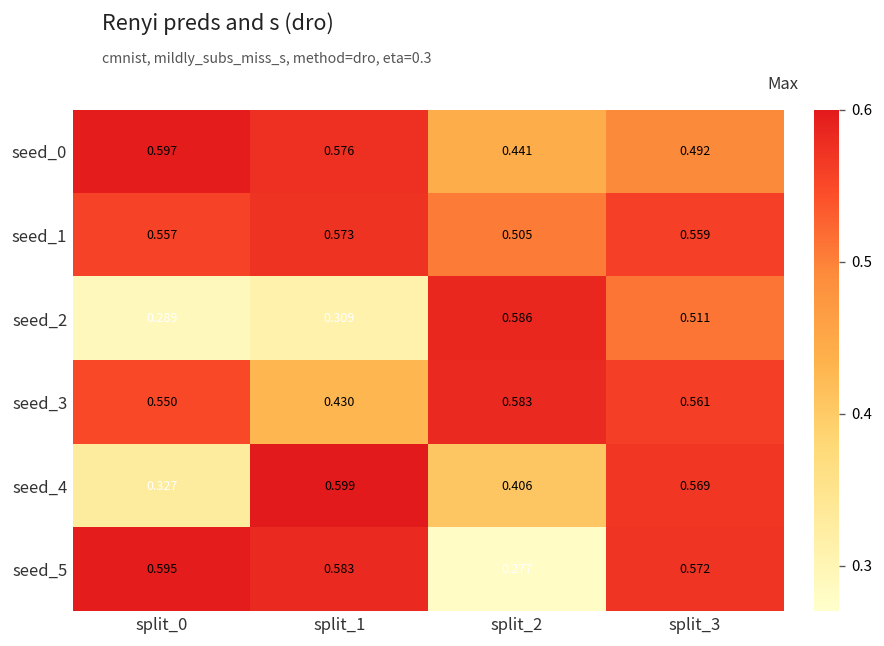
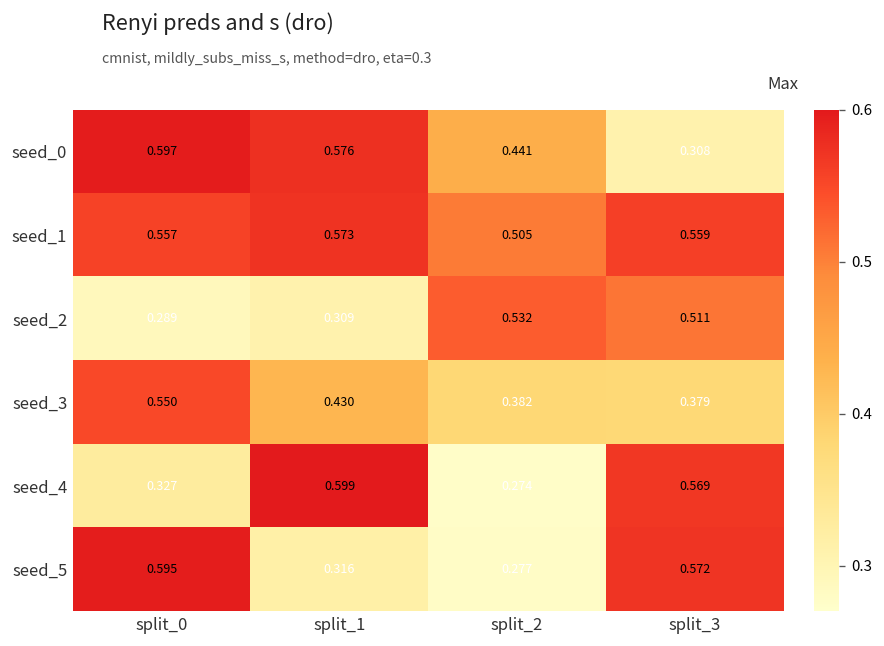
seed_0, split_3: 0.492 -> 0.308
seed_2, split_2: 0.586 -> 0.532
seed_3, split_2: 0.583 -> 0.382
seed_3, split_3: 0.561 -> 0.379
seed_4, split_2: 0.406 -> 0.274
seed_5, split_1: 0.583 -> 0.316
